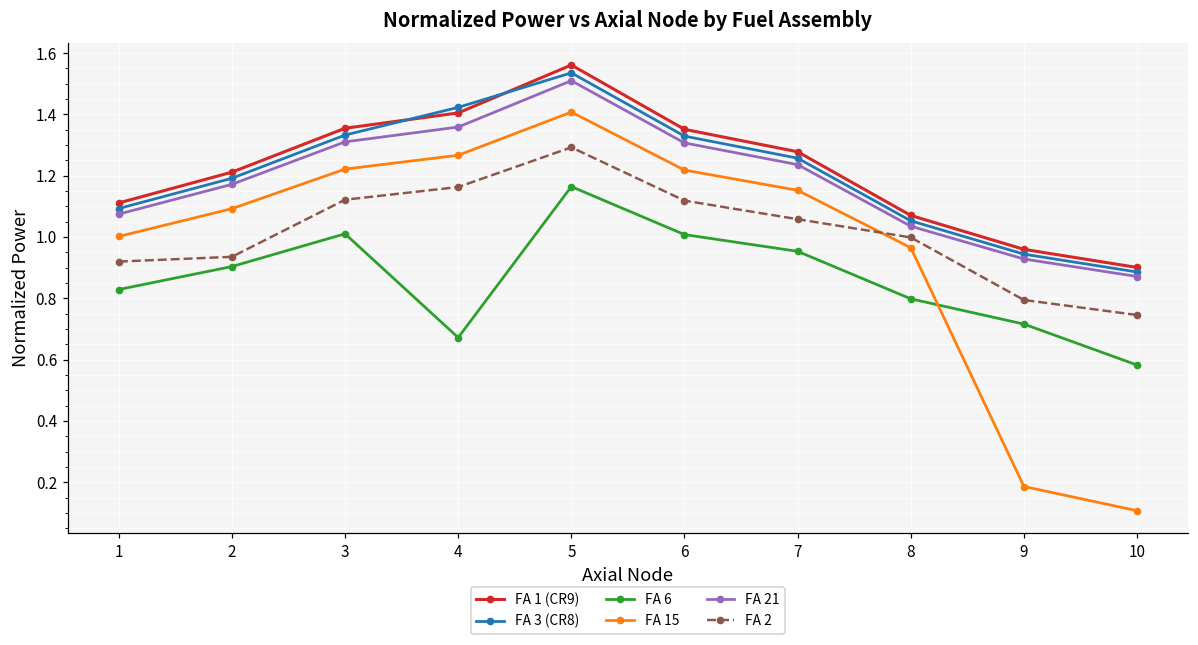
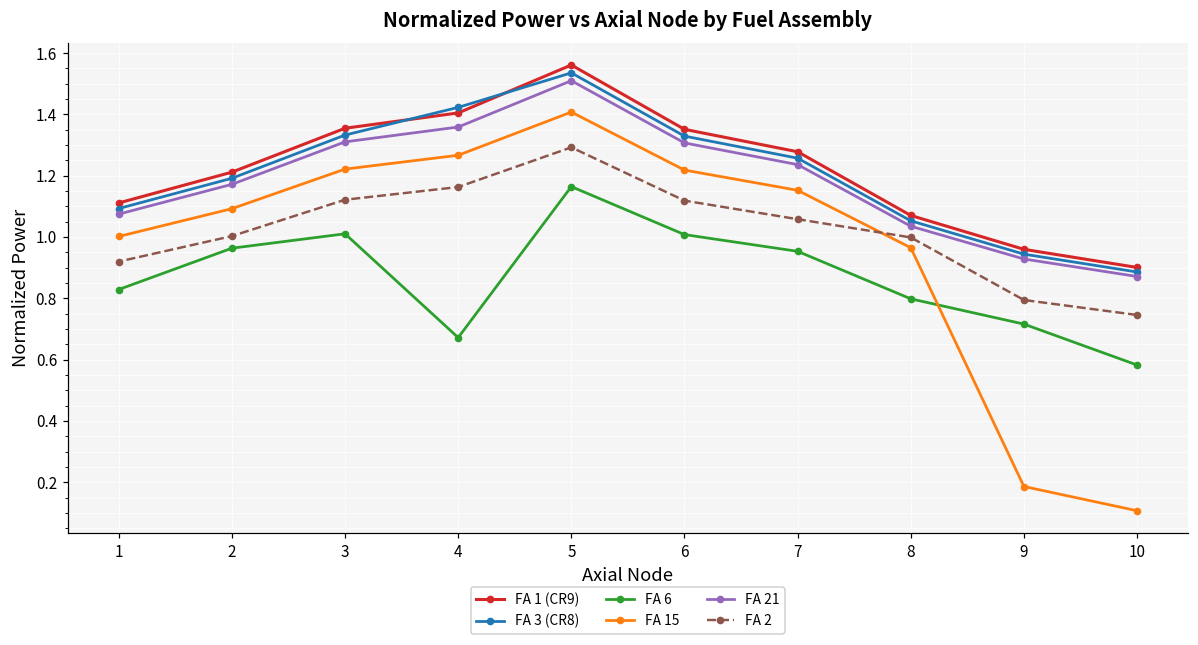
FA 6, 2: 0.90 -> 0.96
FA 2, 2: 0.94 -> 1.00
